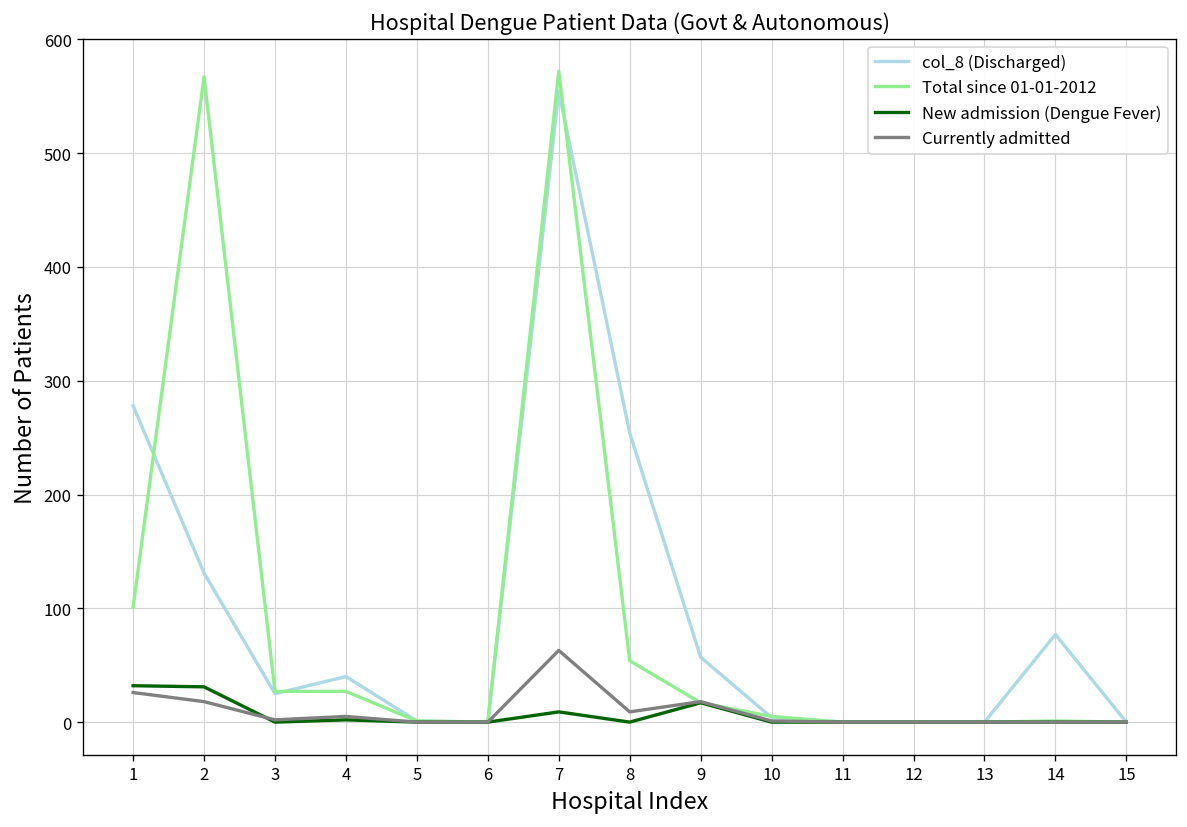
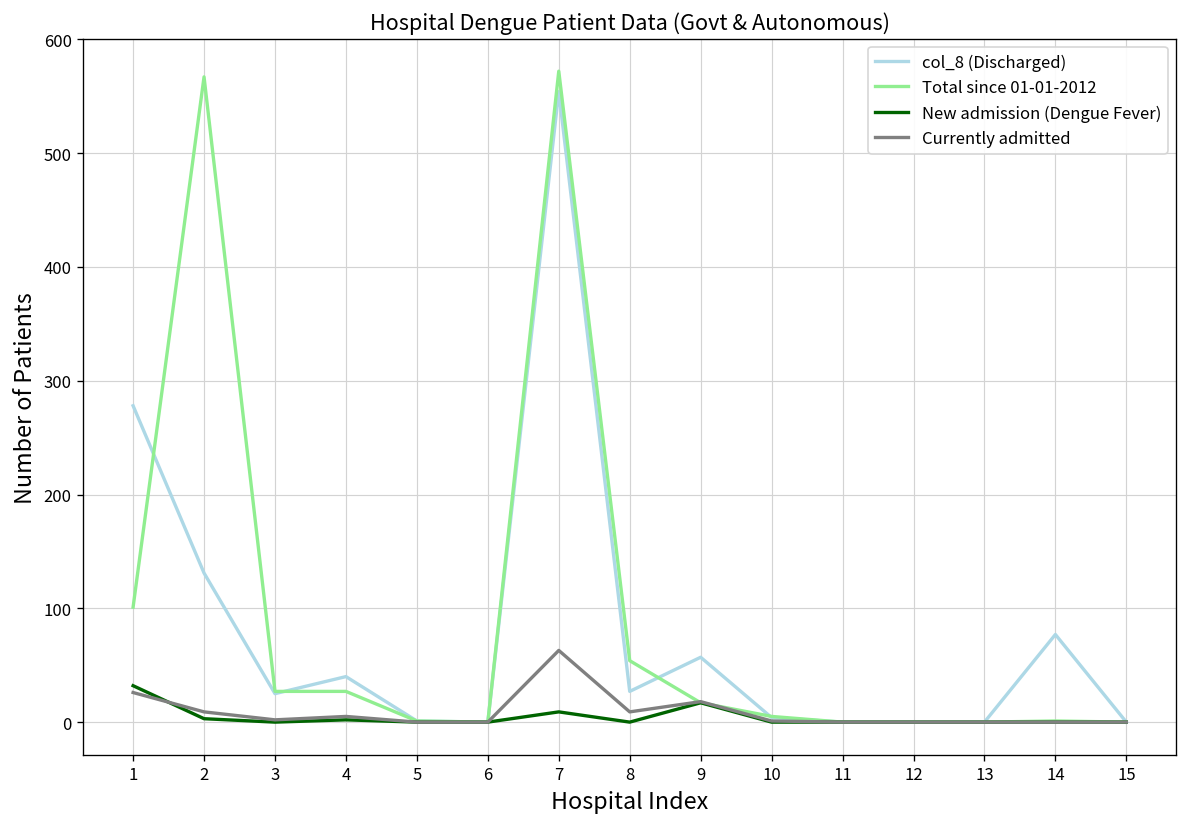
New admission (Dengue Fever), 2: 30 -> 0
Currently admitted, 2: 20 -> 10
col_8 (Discharged), 8: 250 -> 30
